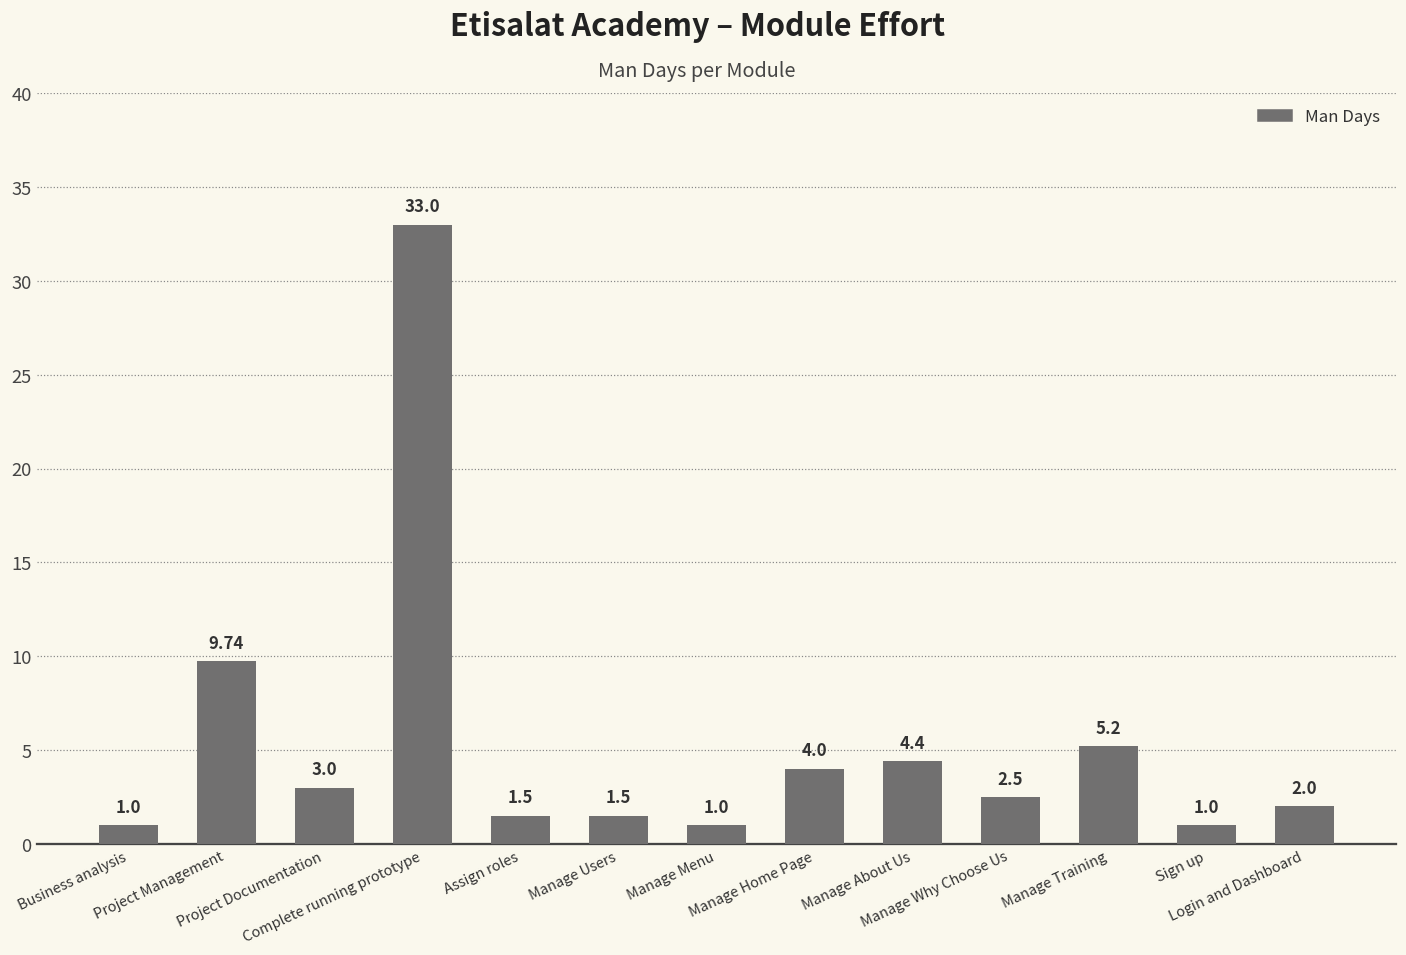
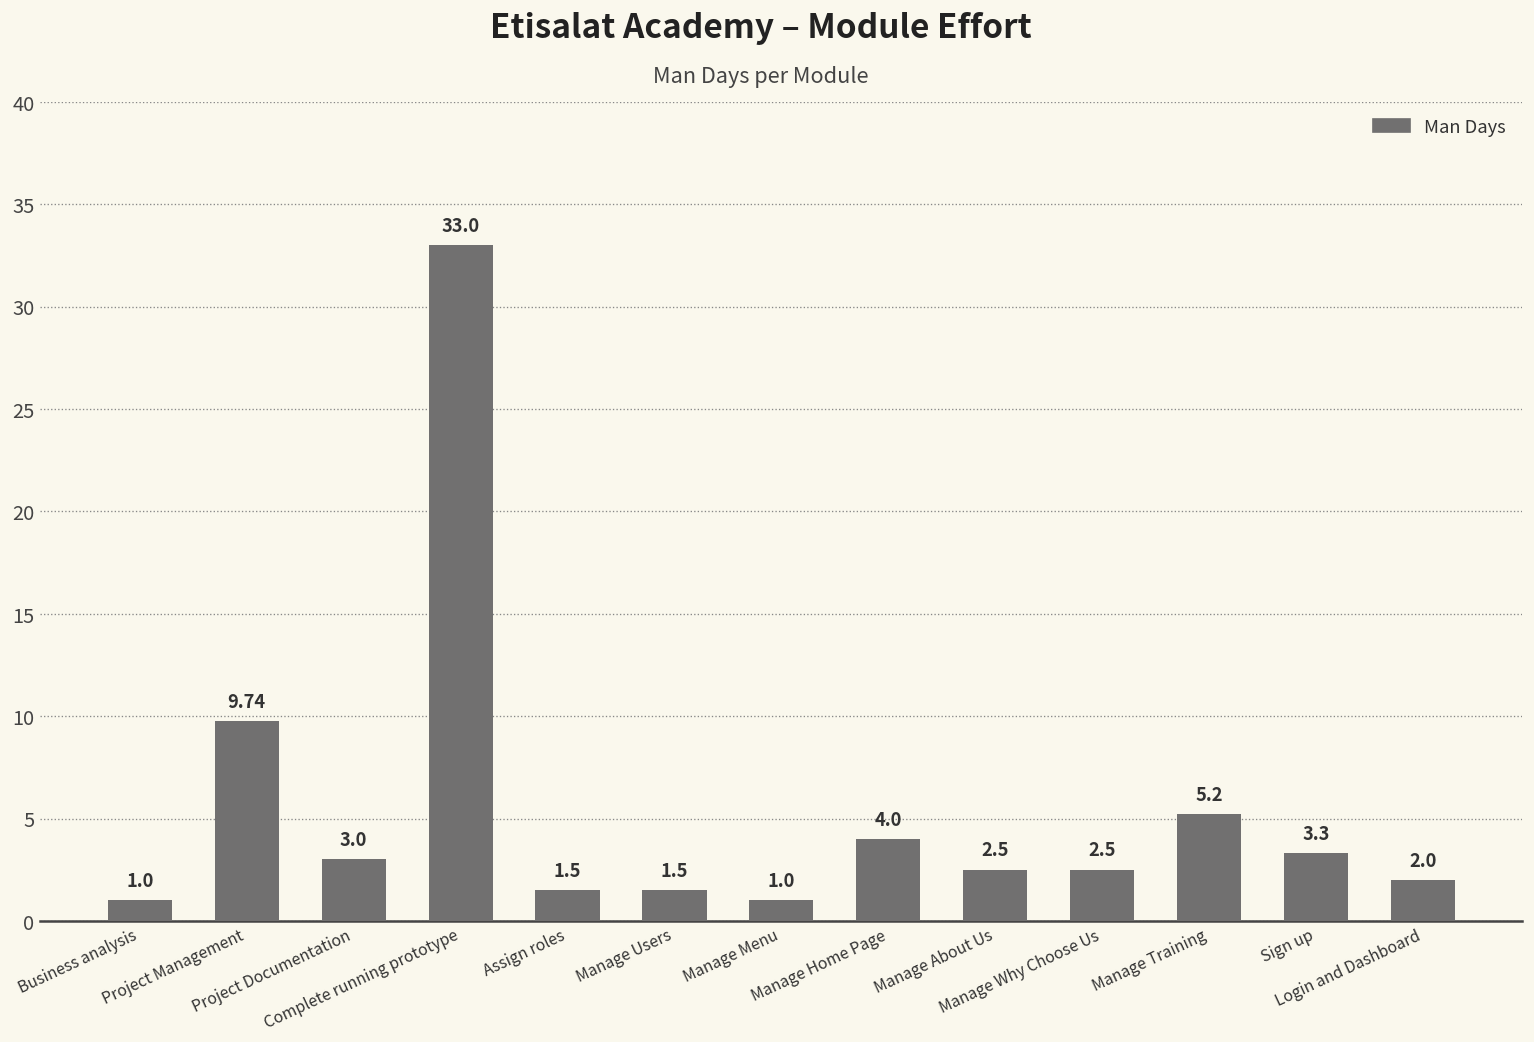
Manage About Us: 4.4 -> 2.5
Sign up: 1.0 -> 3.3
